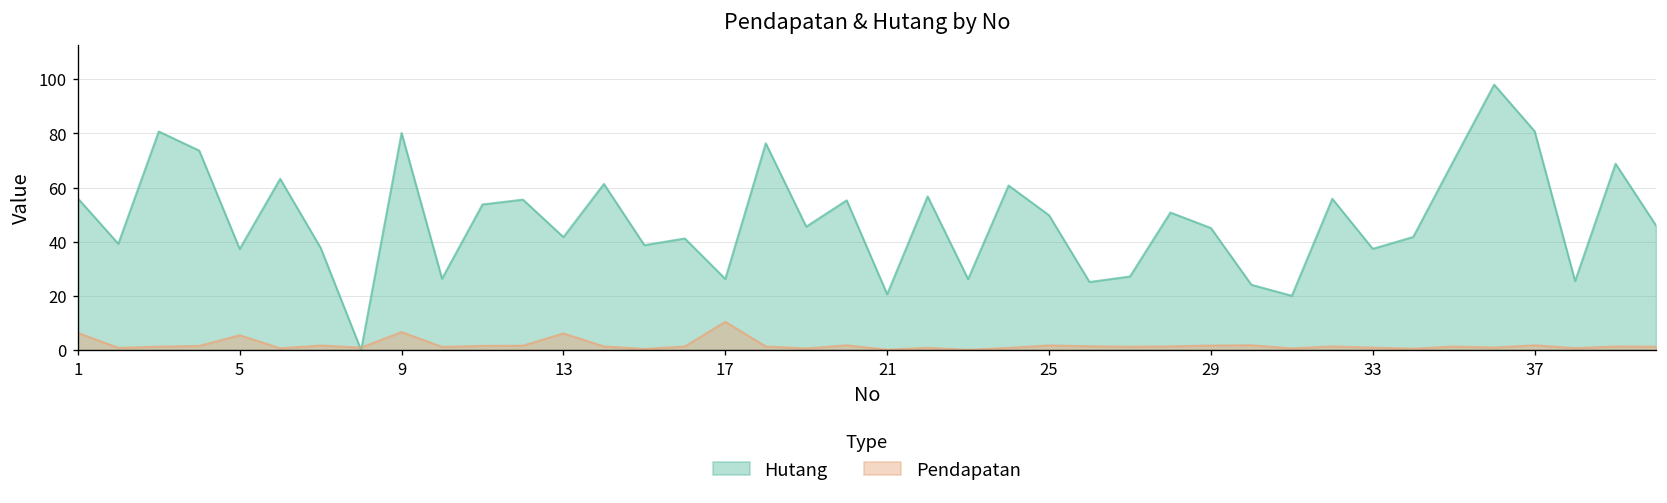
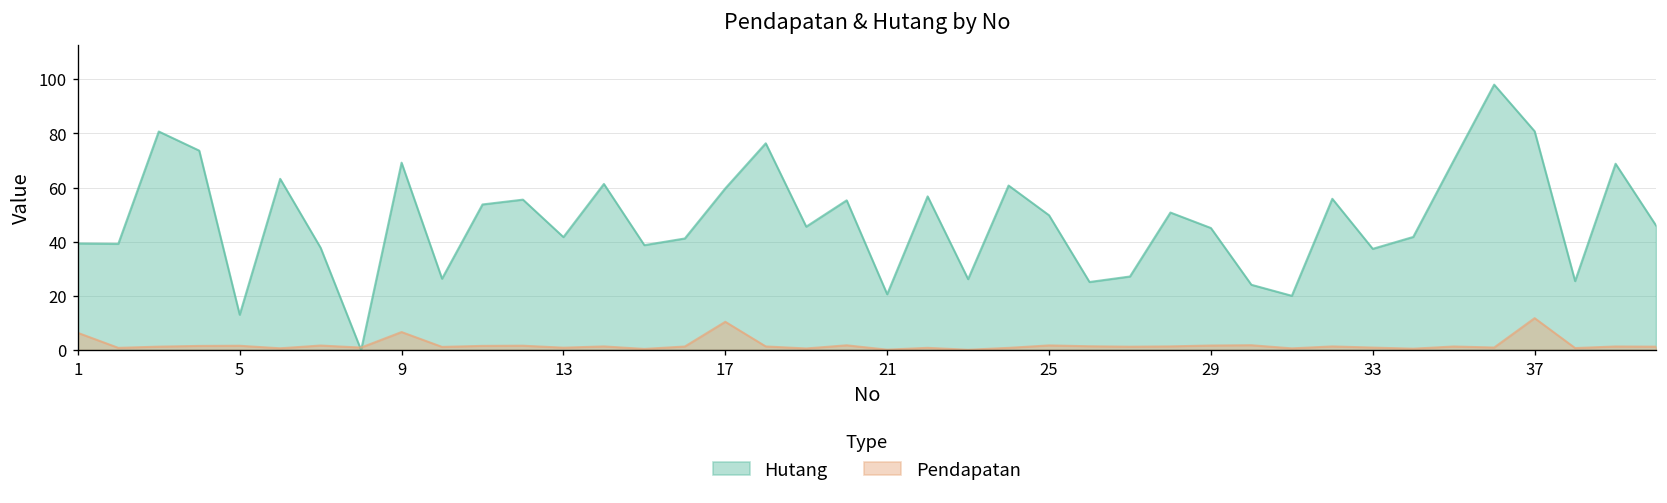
Hutang, 1: 56 -> 39
Hutang, 5: 37 -> 13
Pendapatan, 5: 5 -> 2
Hutang, 9: 80 -> 69
Pendapatan, 13: 6 -> 1
Hutang, 17: 26 -> 60
Pendapatan, 37: 2 -> 12
